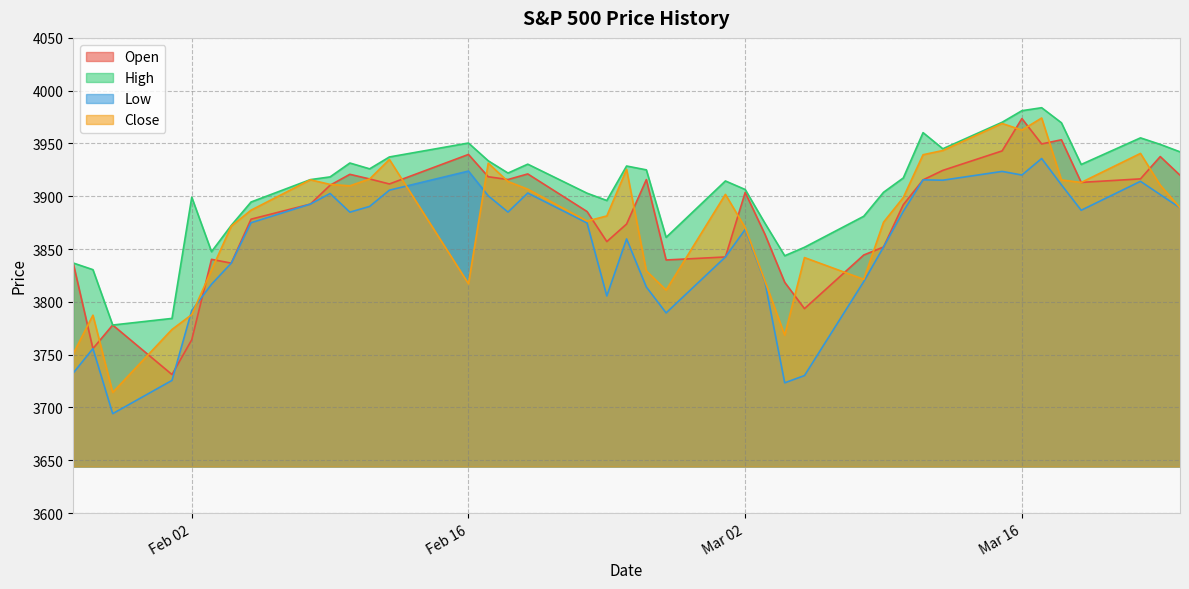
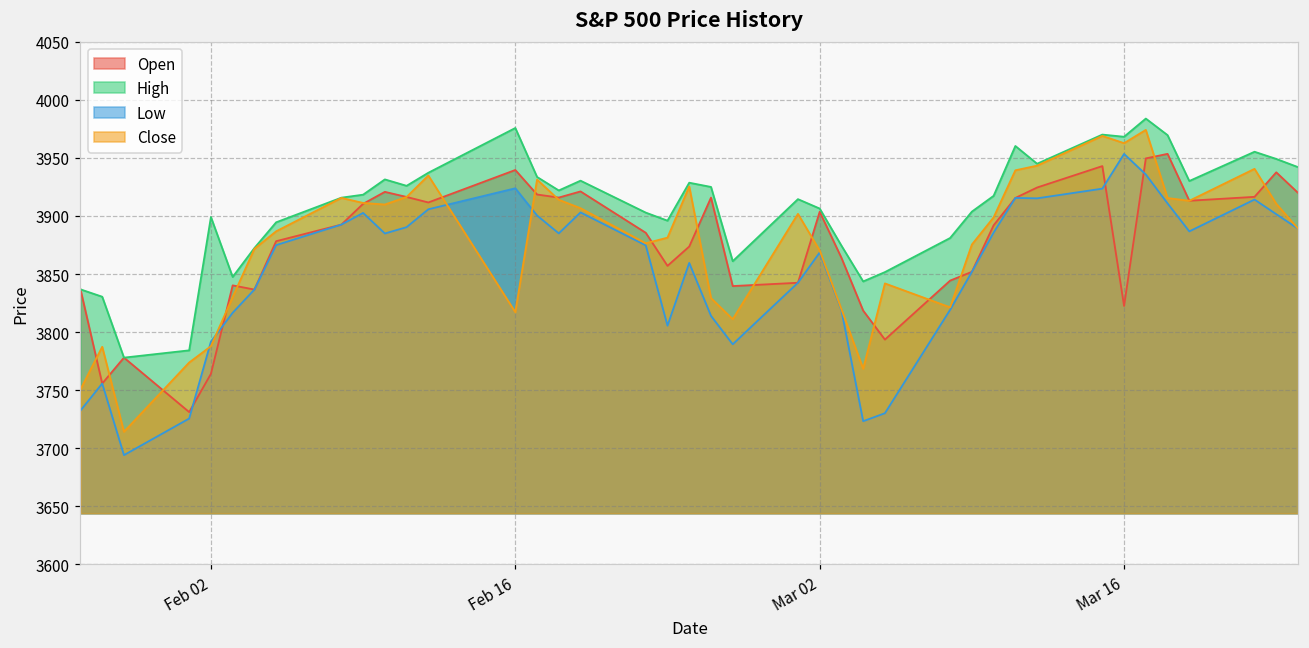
High, Feb 16: 3950 -> 3976
Open, Mar 16: 3974 -> 3823
High, Mar 16: 3981 -> 3968
Low, Mar 16: 3920 -> 3953
